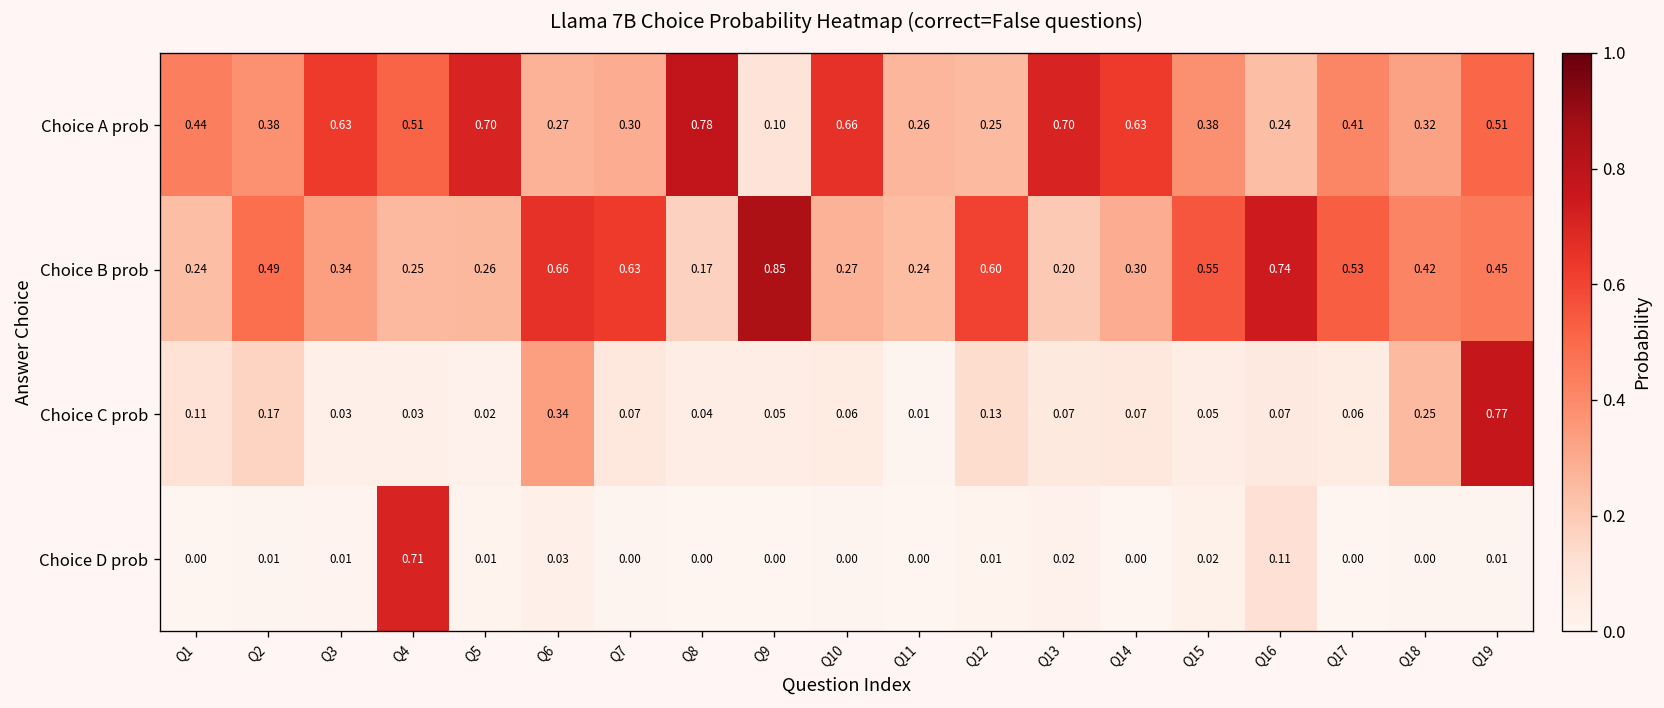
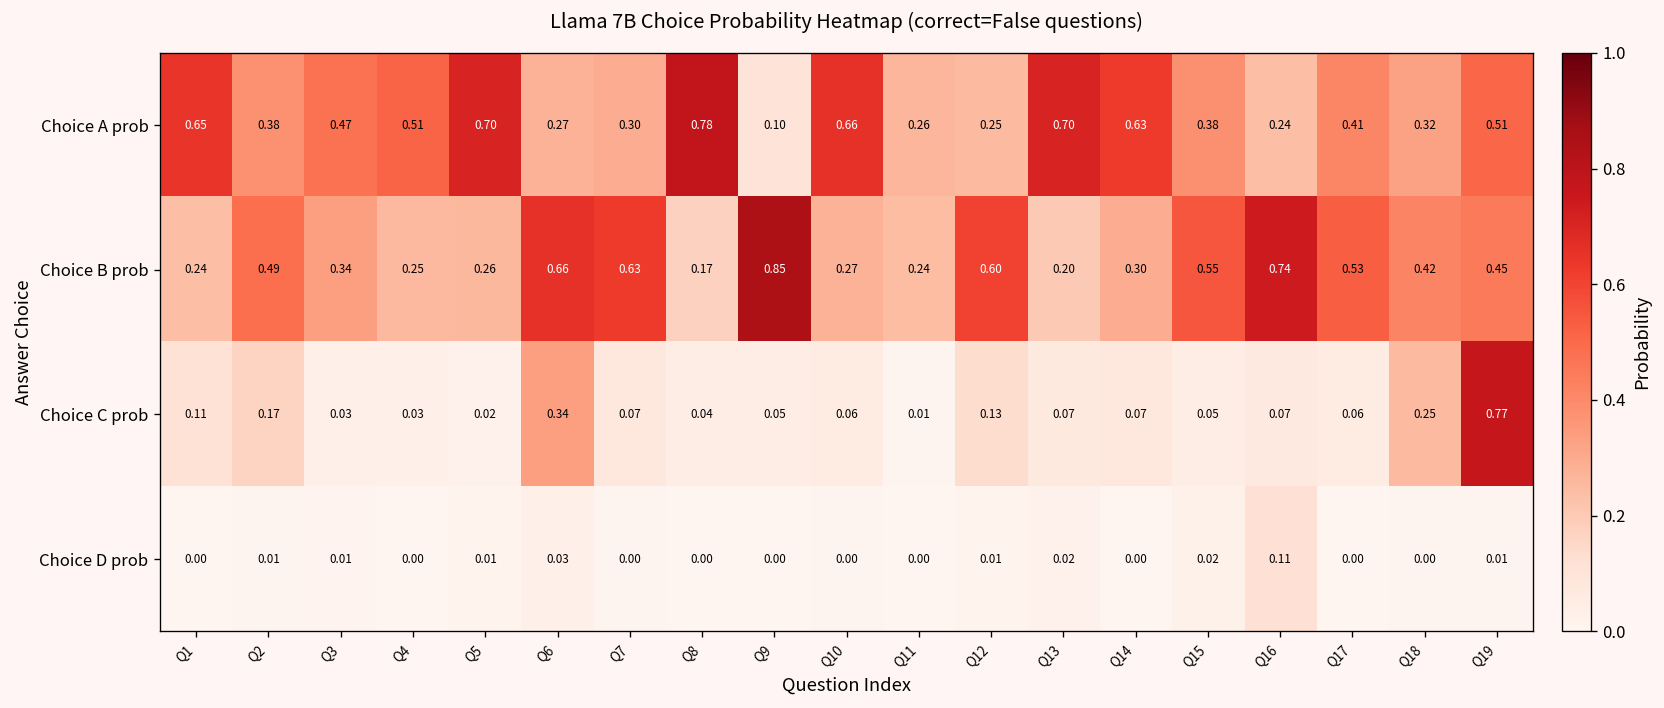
Choice A prob, Q1: 0.44 -> 0.65
Choice A prob, Q3: 0.63 -> 0.47
Choice D prob, Q4: 0.71 -> 0.00
